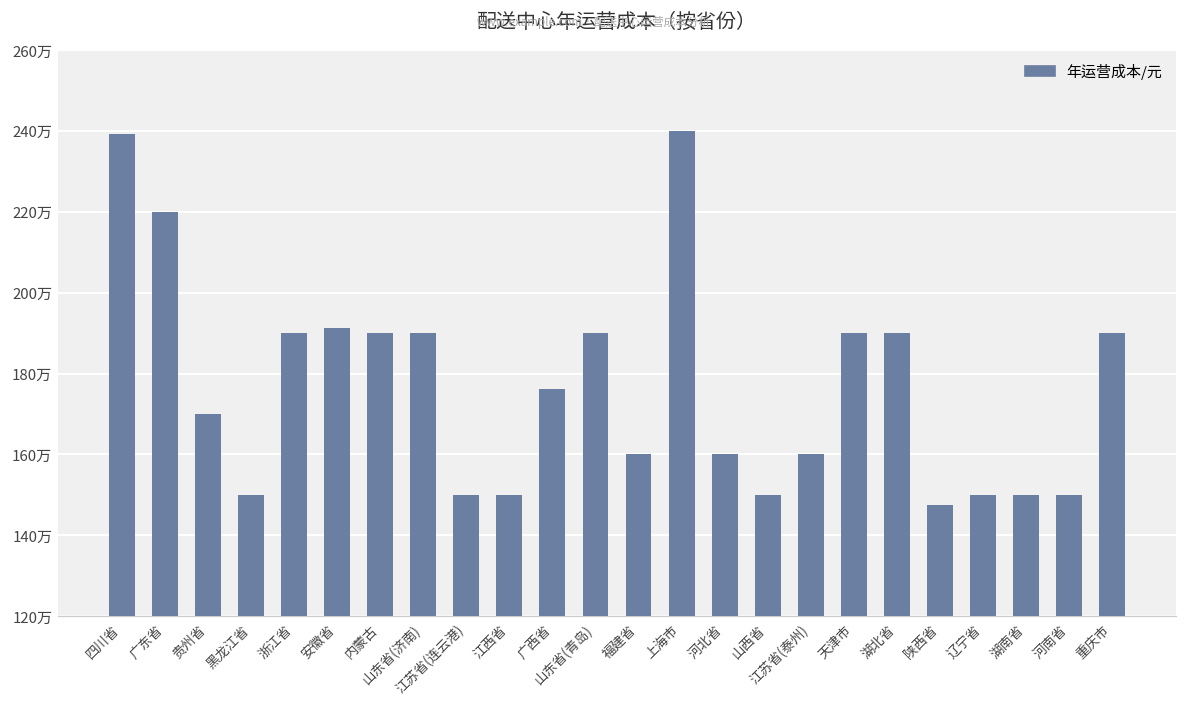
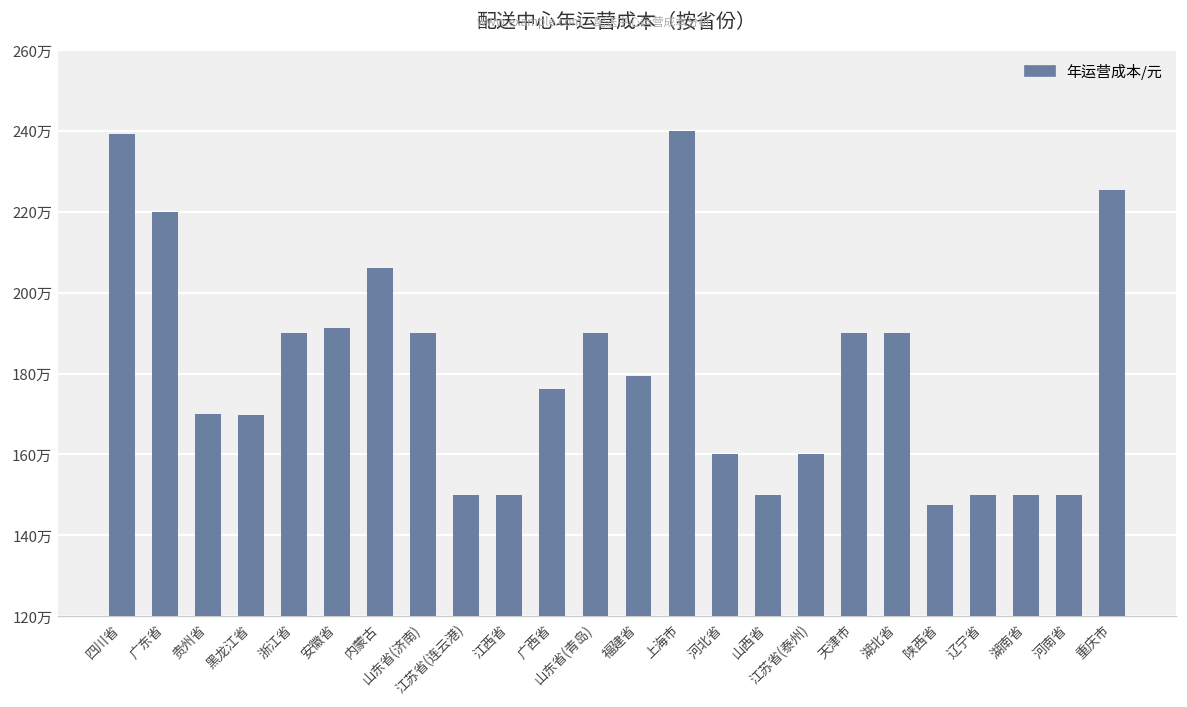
黑龙江省: 150万 -> 170万
内蒙古: 190万 -> 206万
福建省: 160万 -> 179万
重庆市: 190万 -> 225万
